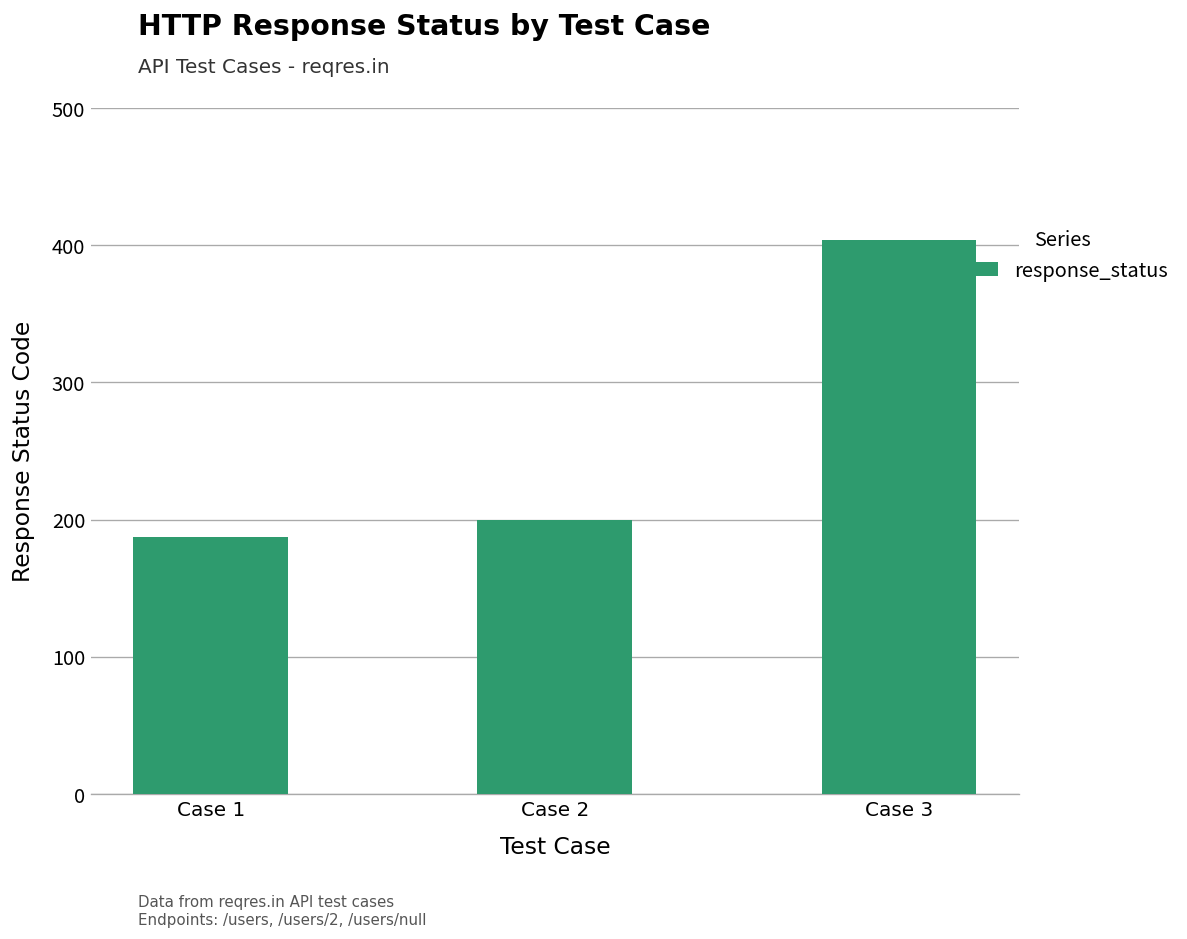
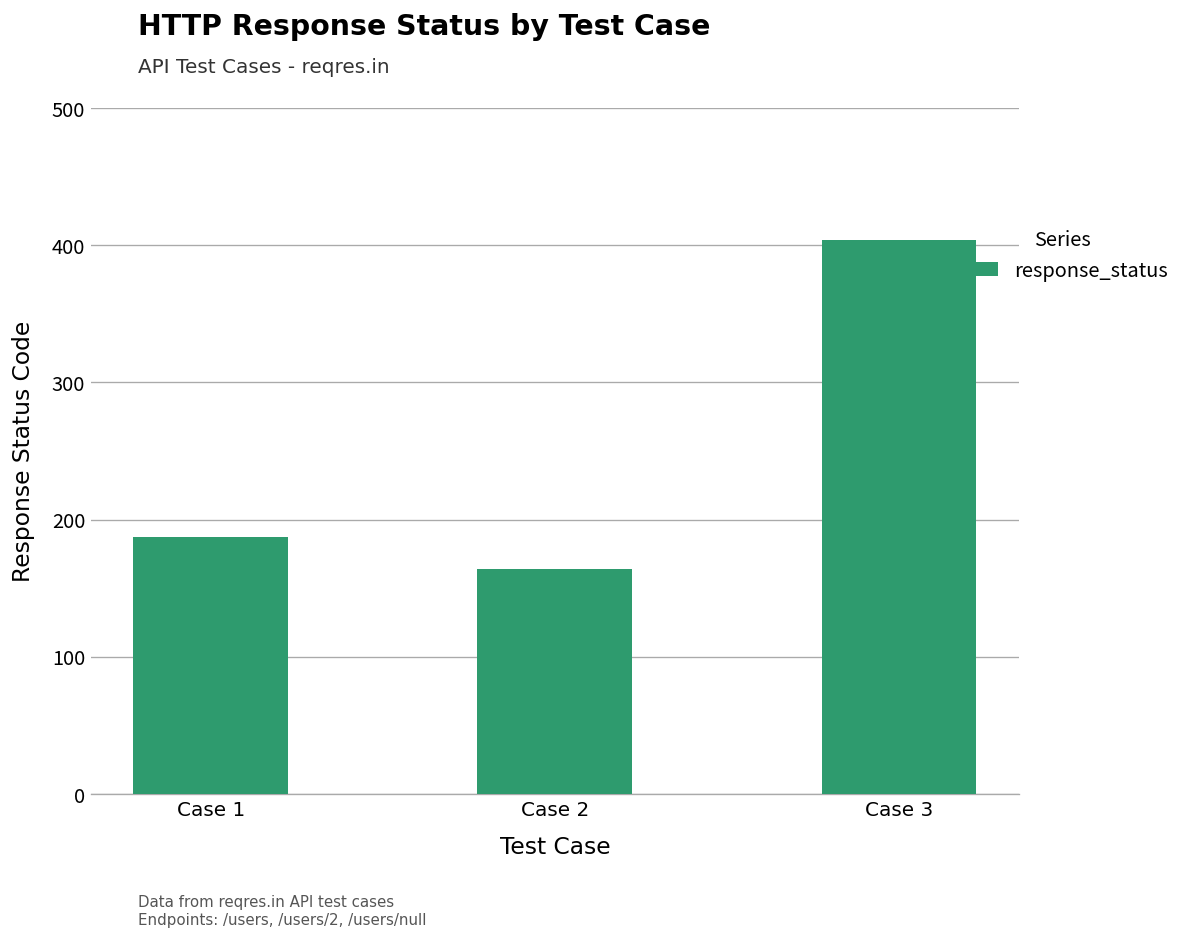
Case 2: 200 -> 164
